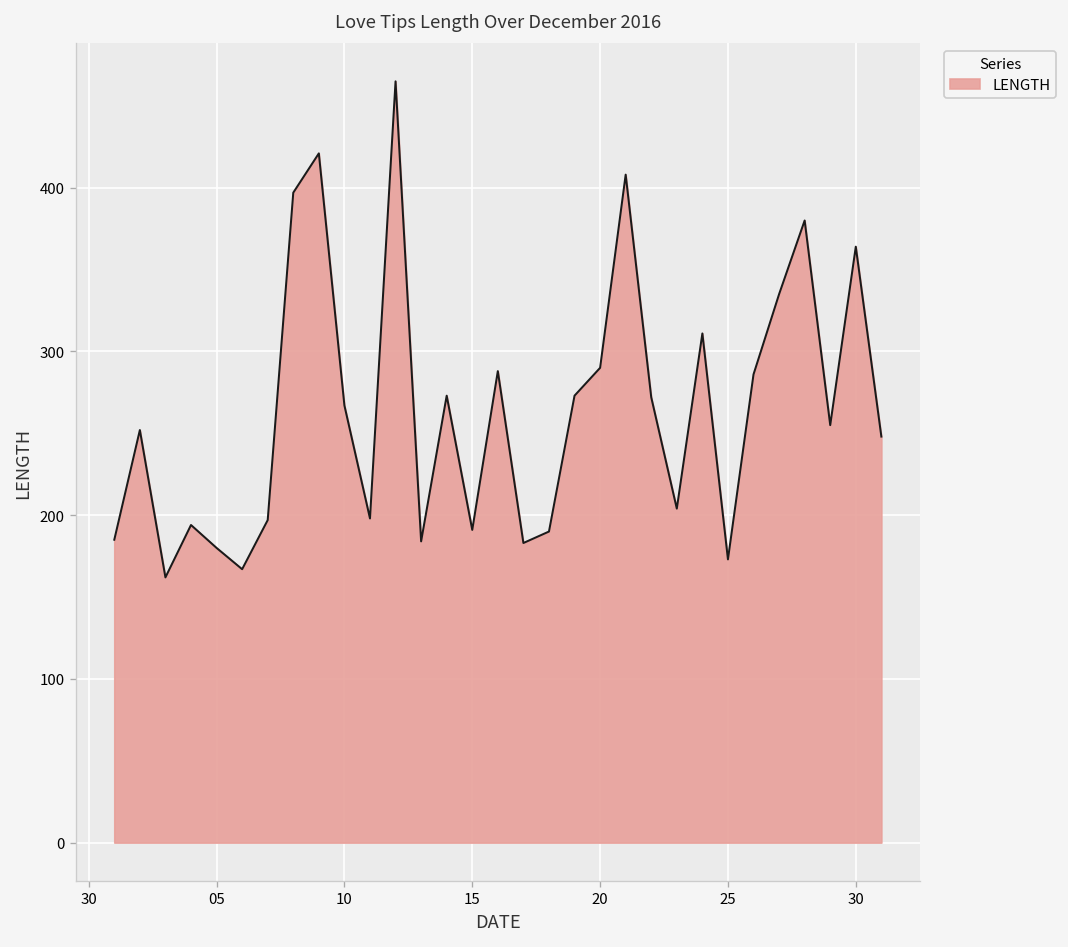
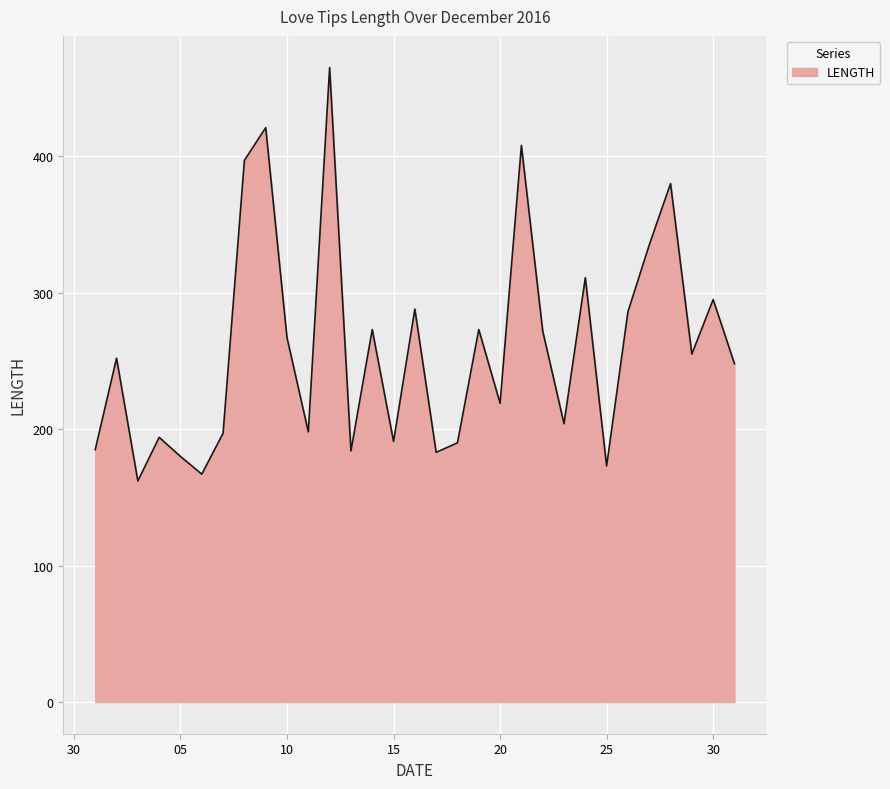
20: 290 -> 219
30: 364 -> 295
